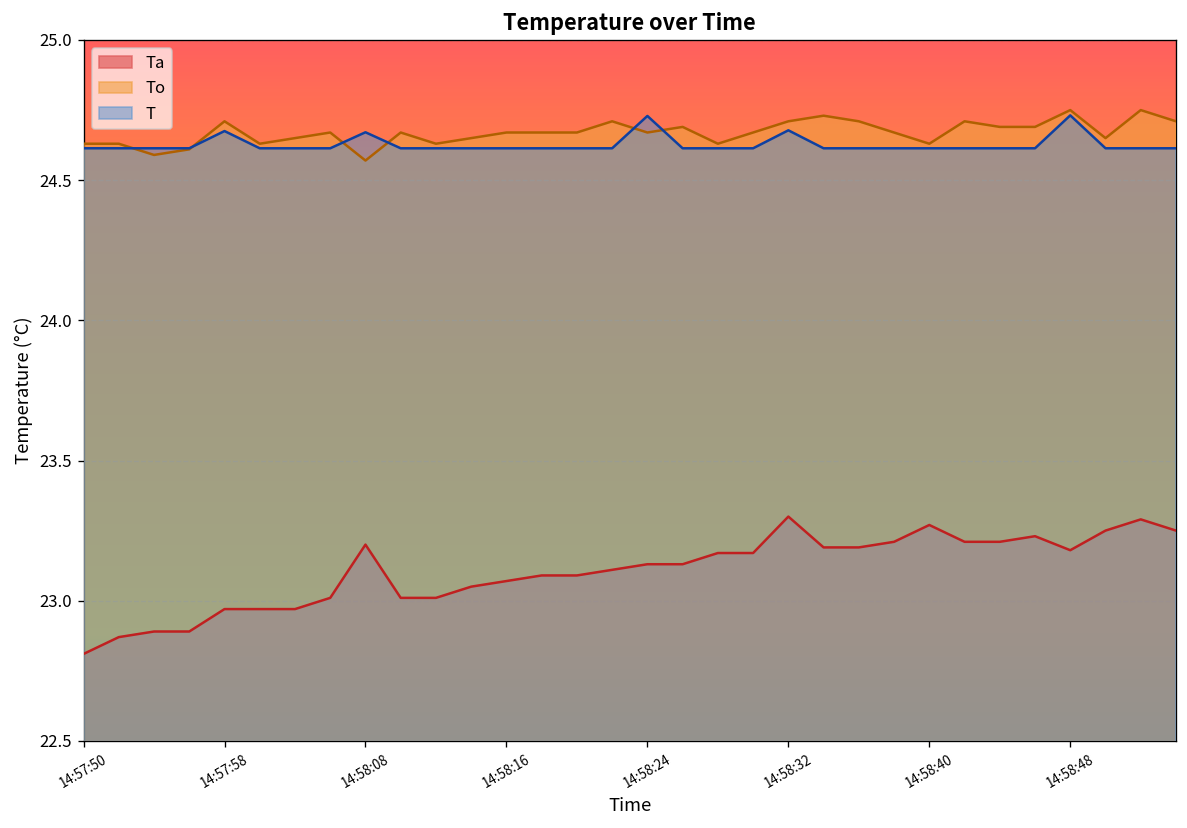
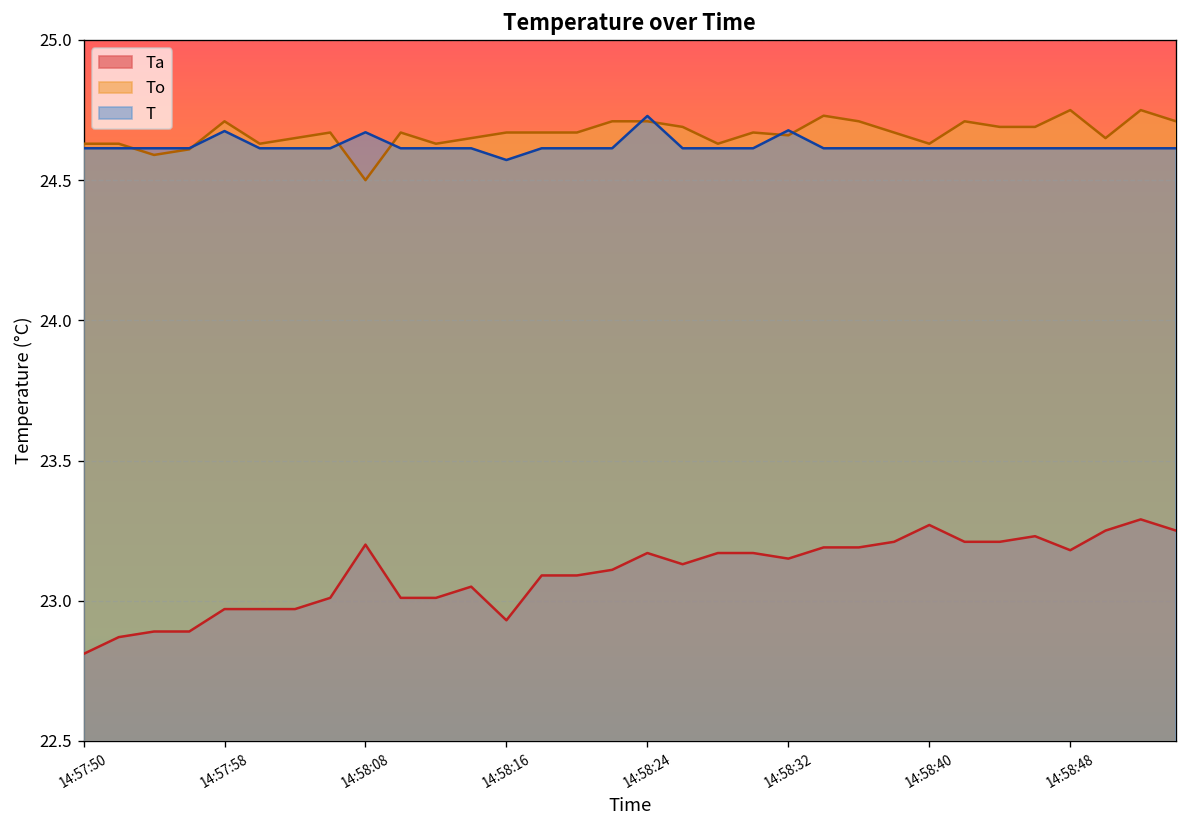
To, 14:58:08: 24.57 -> 24.50
Ta, 14:58:16: 23.07 -> 22.93
T, 14:58:16: 24.61 -> 24.57
Ta, 14:58:24: 23.13 -> 23.17
To, 14:58:24: 24.67 -> 24.71
Ta, 14:58:32: 23.30 -> 23.15
To, 14:58:32: 24.71 -> 24.66
T, 14:58:48: 24.73 -> 24.61
